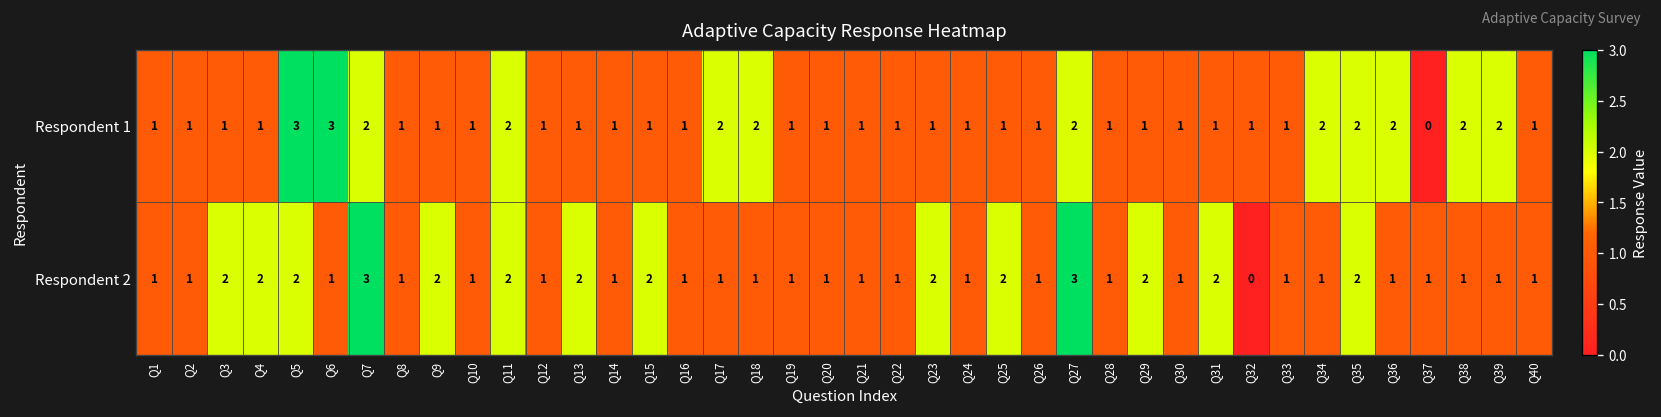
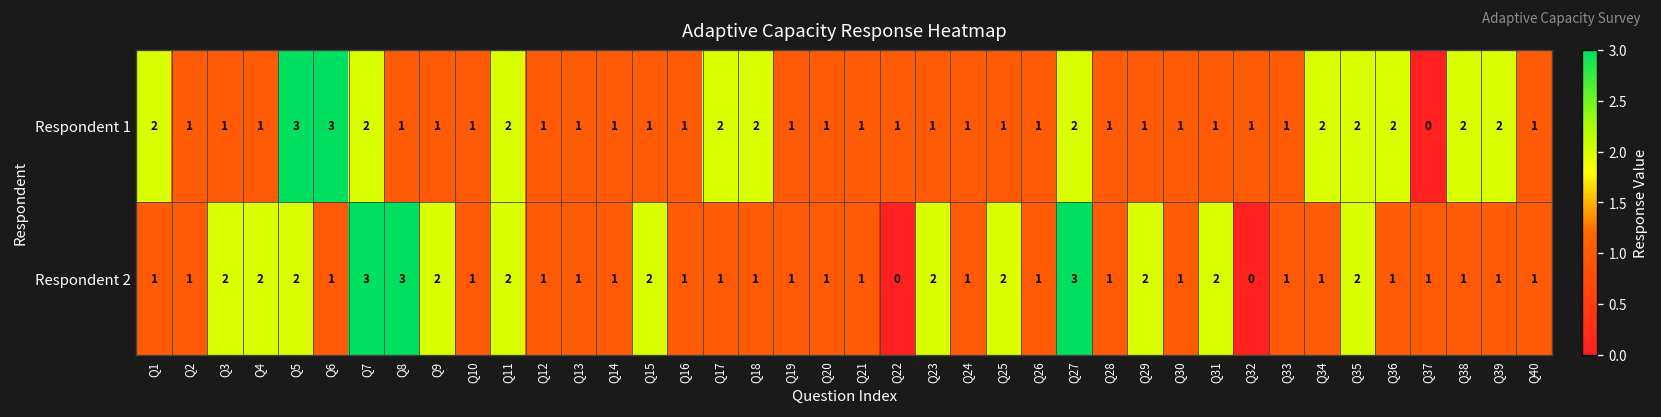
Respondent 1, Q1: 1 -> 2
Respondent 2, Q8: 1 -> 3
Respondent 2, Q13: 2 -> 1
Respondent 2, Q22: 1 -> 0
